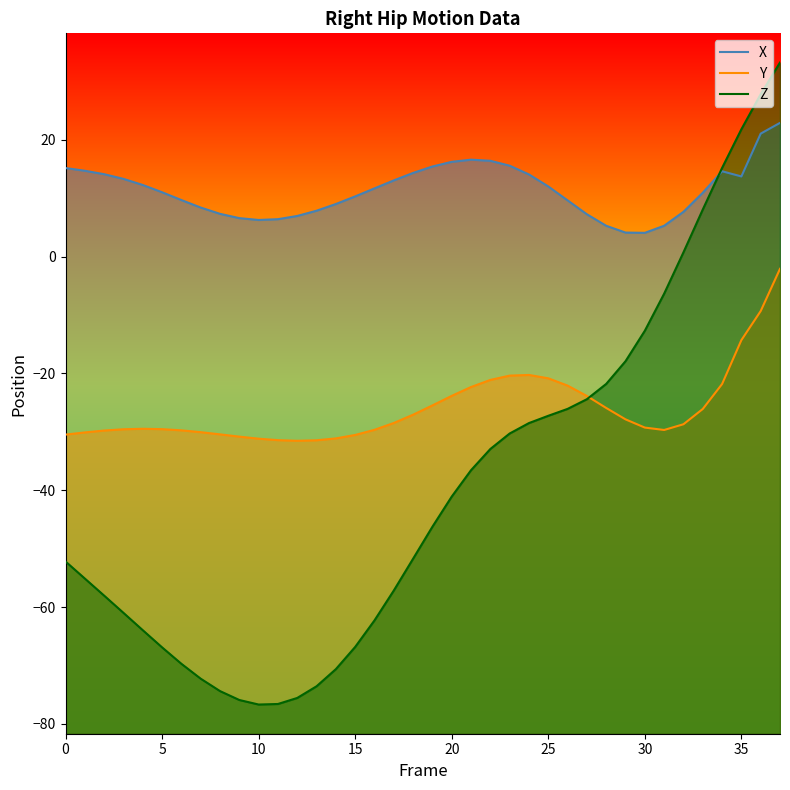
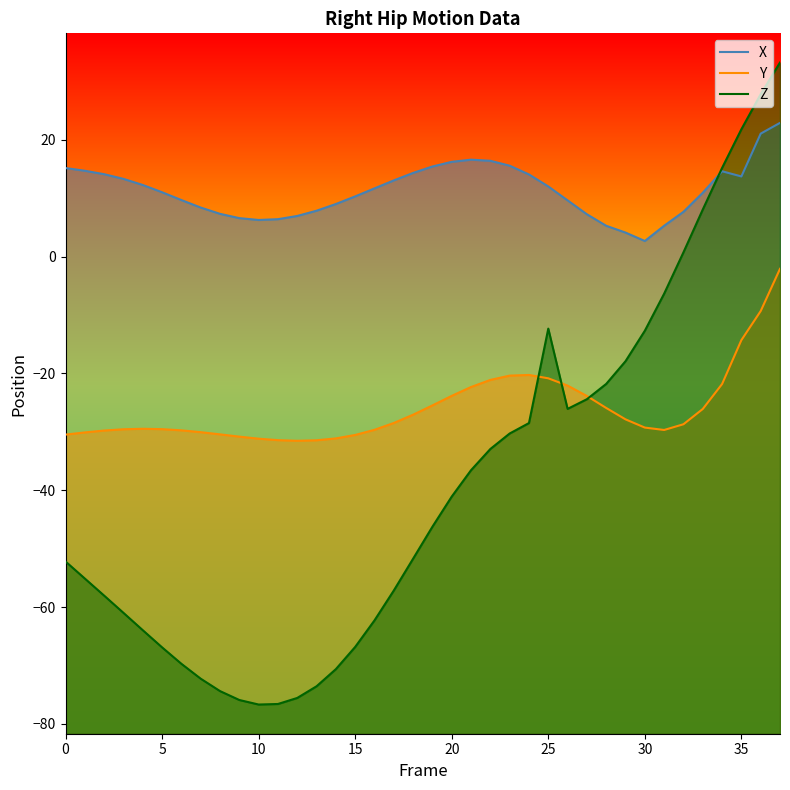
Z, 25: -27 -> -12
X, 30: 4 -> 3
